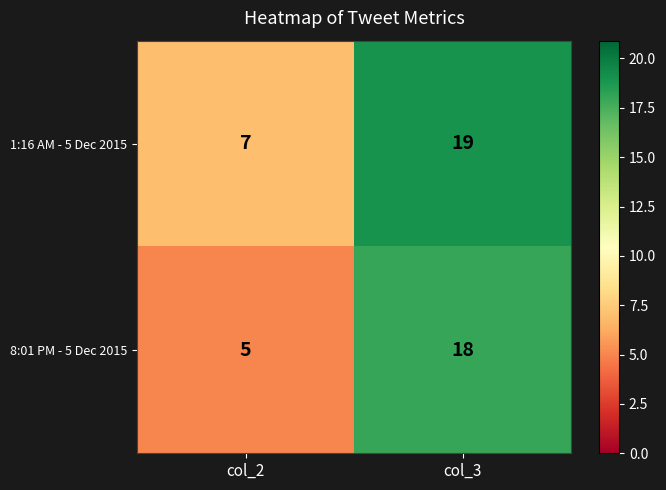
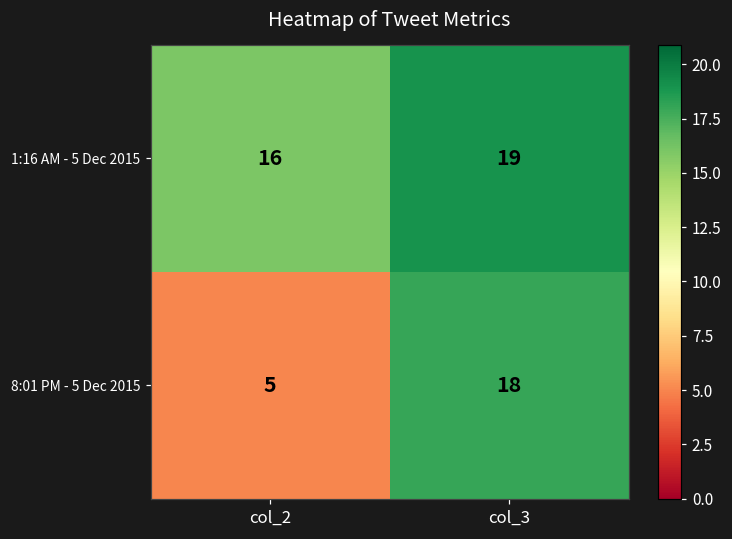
1:16 AM - 5 Dec 2015, col_2: 7 -> 16
